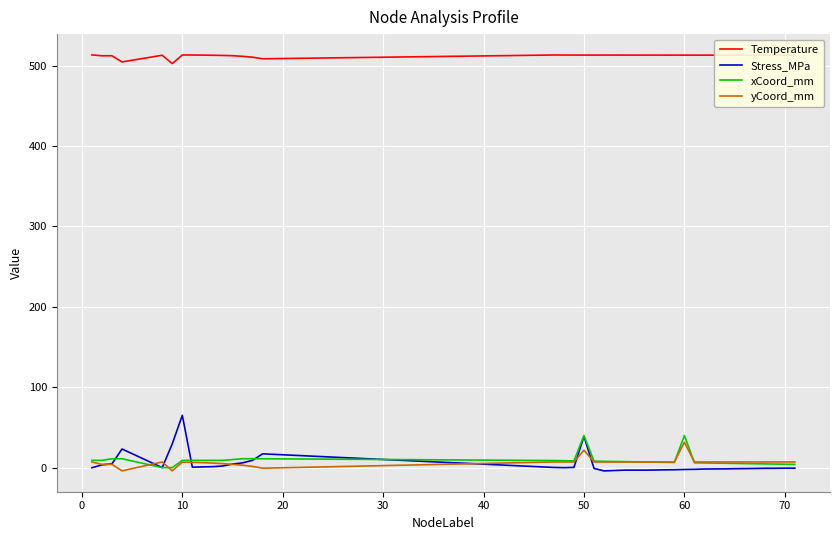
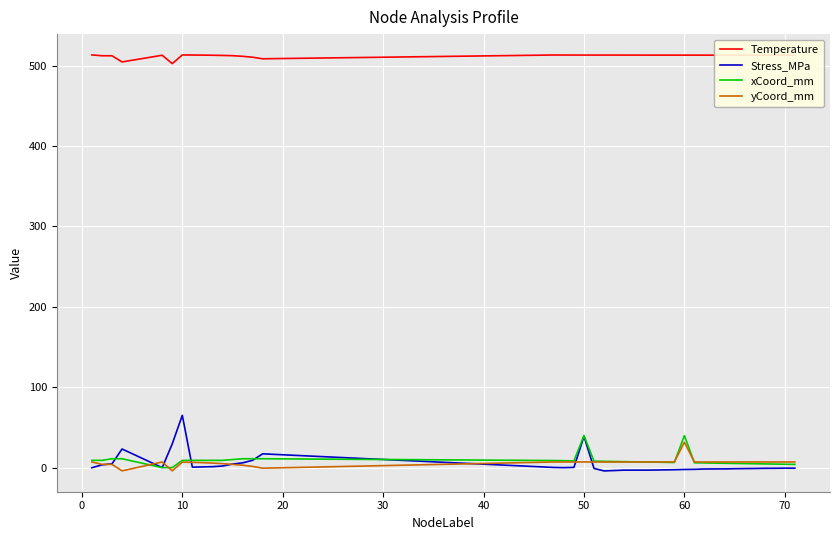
yCoord_mm, 50: 20 -> 10
